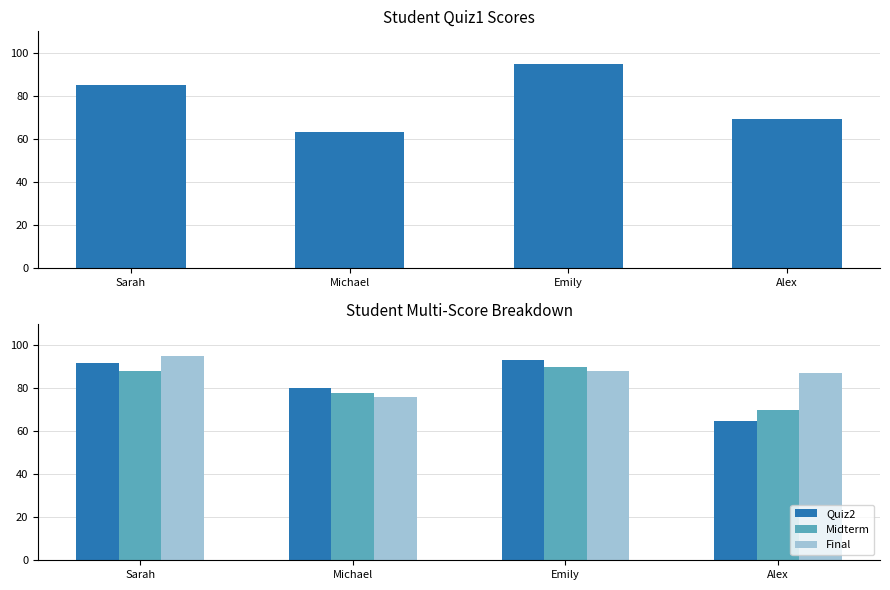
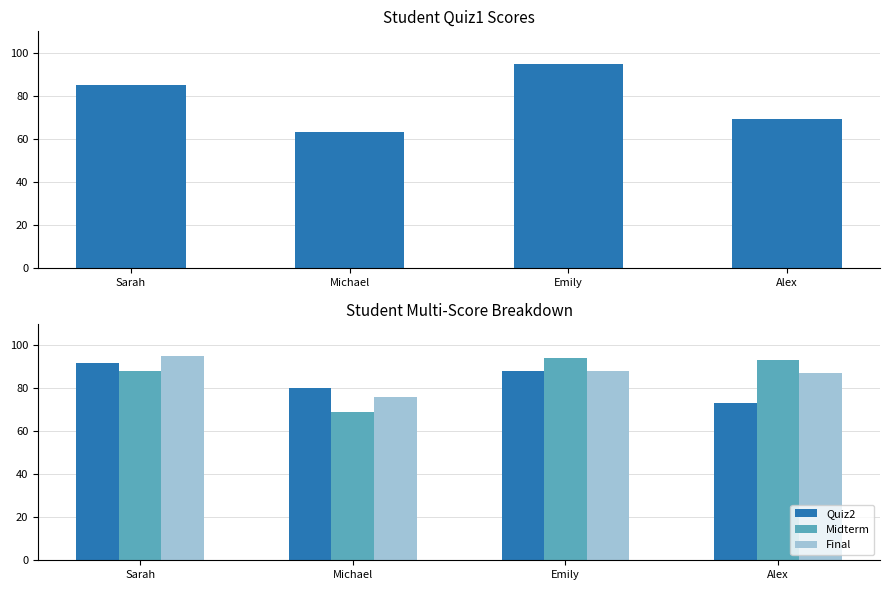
Student Multi-Score Breakdown, Midterm, Michael: 78 -> 69
Student Multi-Score Breakdown, Quiz2, Emily: 93 -> 88
Student Multi-Score Breakdown, Midterm, Emily: 90 -> 94
Student Multi-Score Breakdown, Quiz2, Alex: 65 -> 73
Student Multi-Score Breakdown, Midterm, Alex: 70 -> 93
